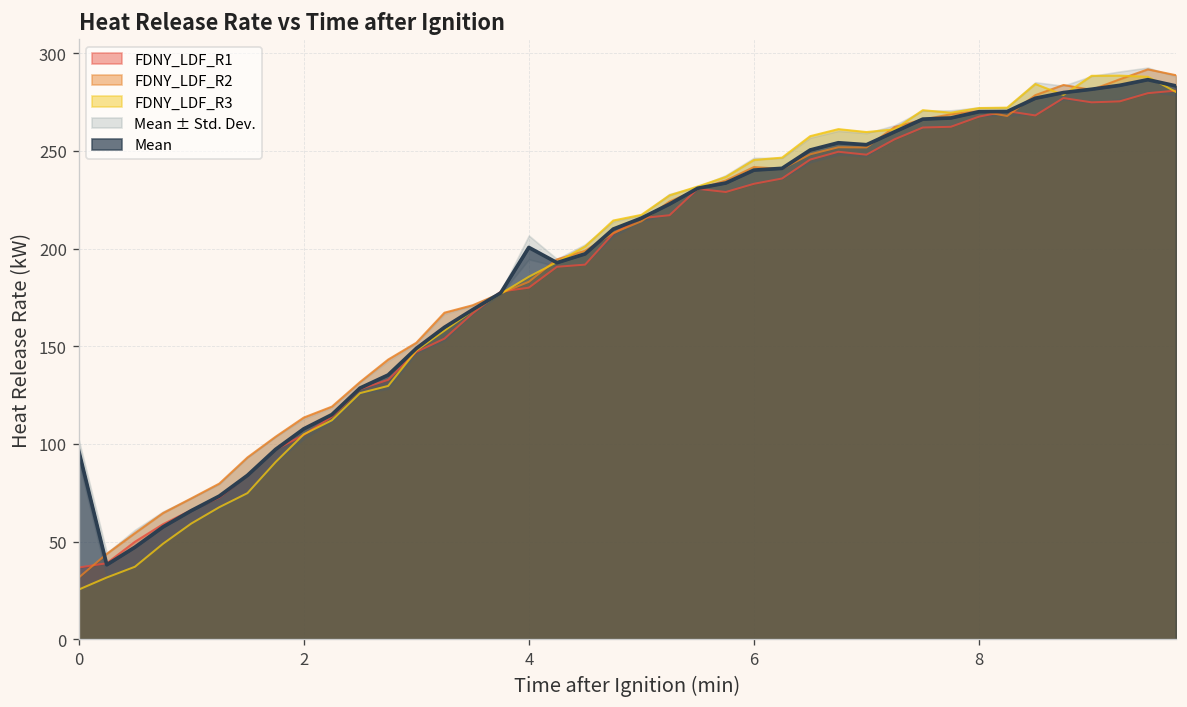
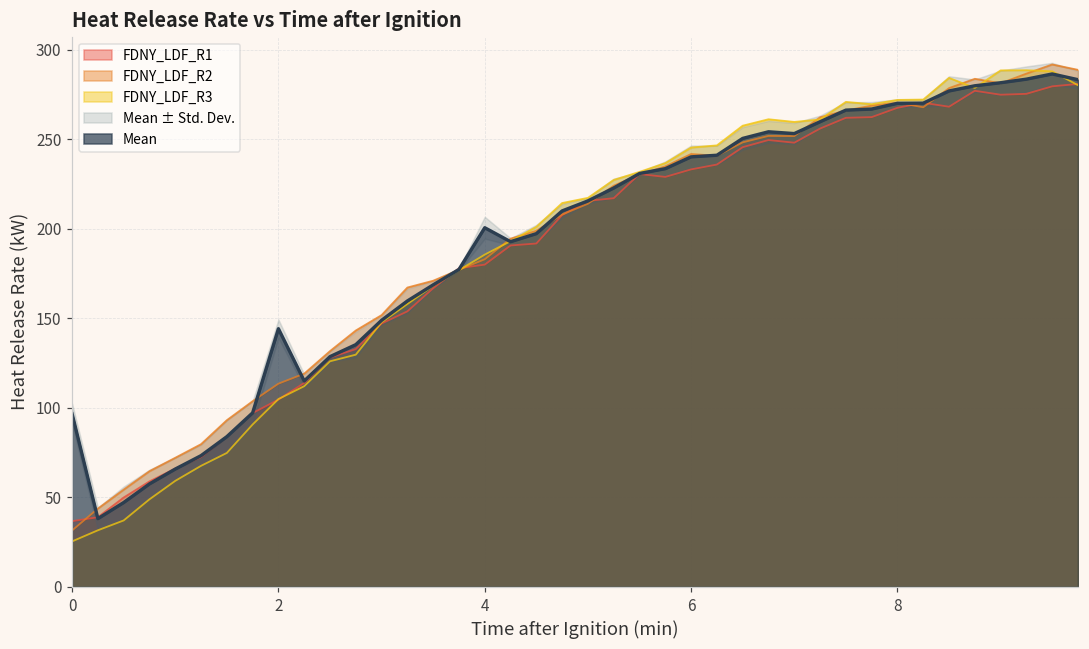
Mean, 2: 108 -> 144
